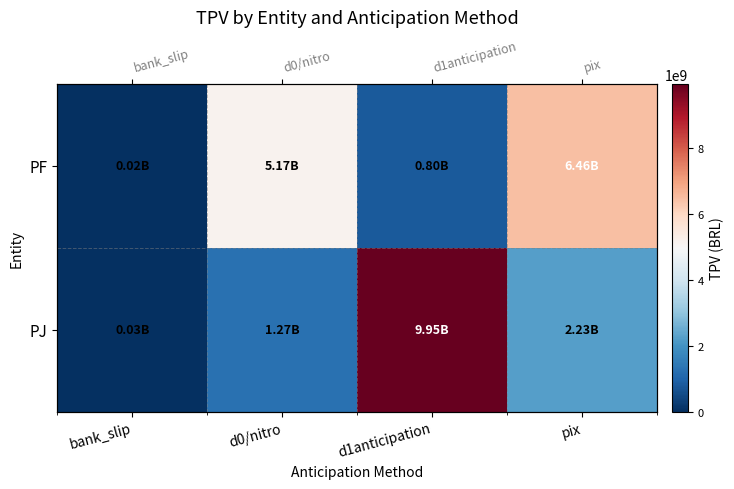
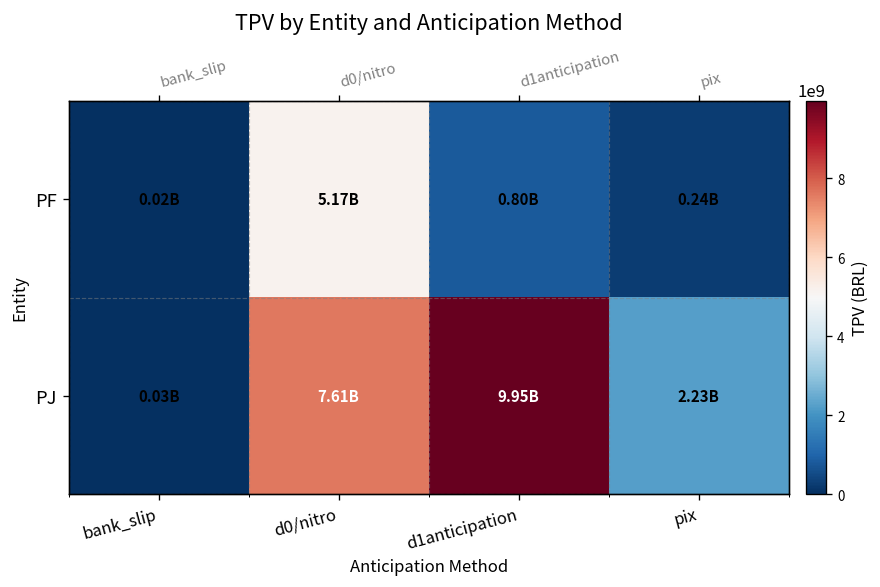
PF, pix: 6.46B -> 0.24B
PJ, d0/nitro: 1.27B -> 7.61B
